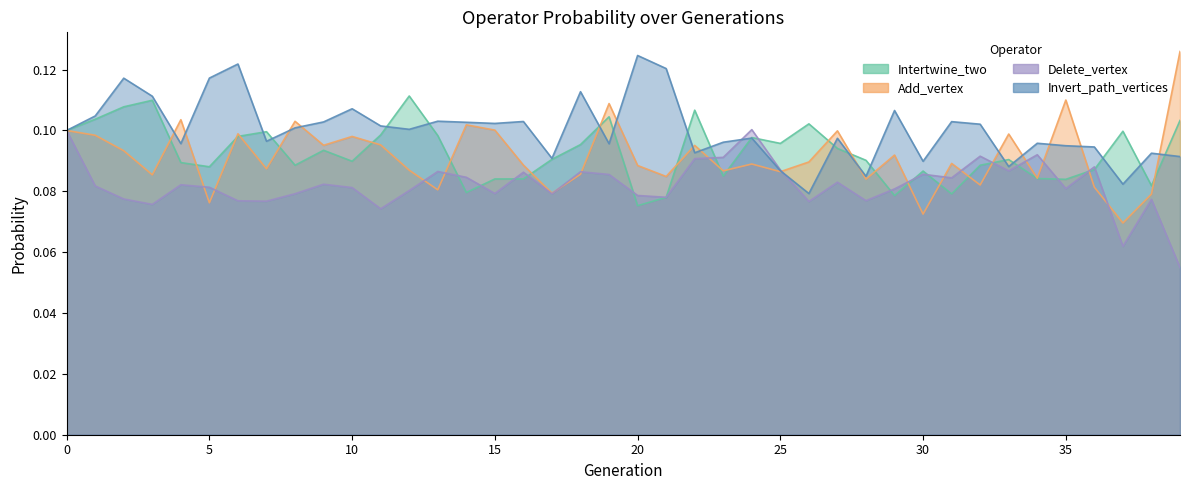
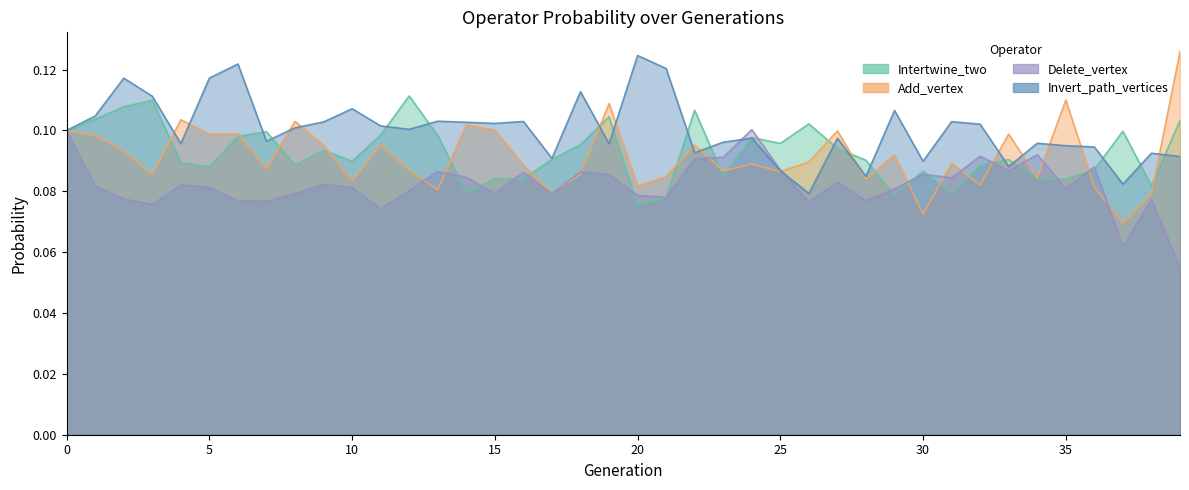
Add_vertex, 5: 0.076 -> 0.099
Add_vertex, 10: 0.098 -> 0.083
Add_vertex, 20: 0.088 -> 0.082
